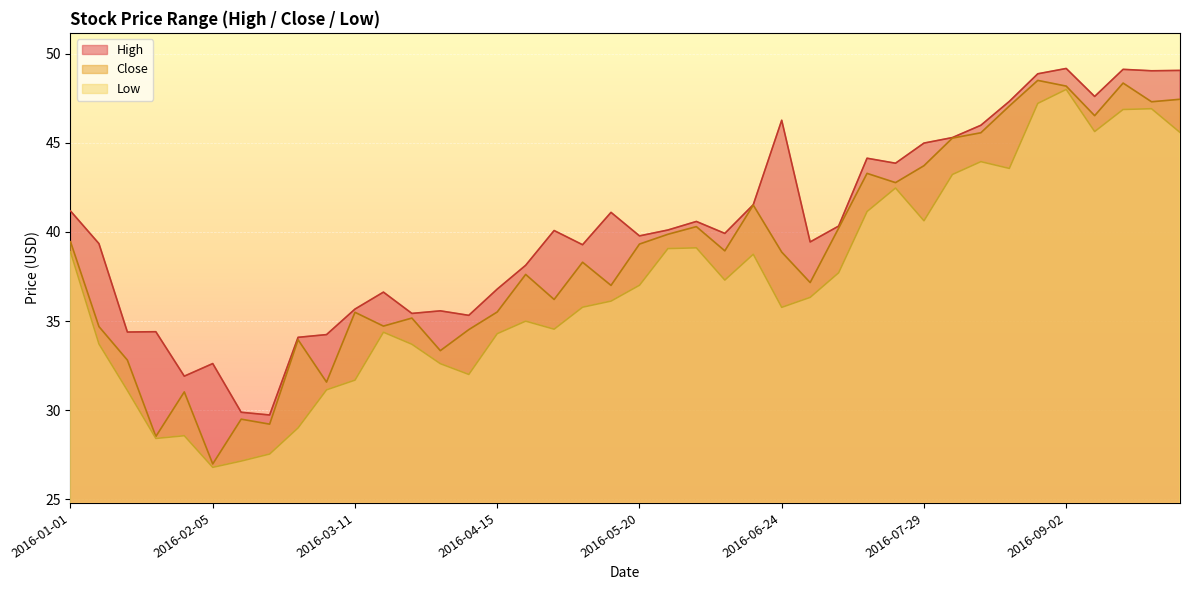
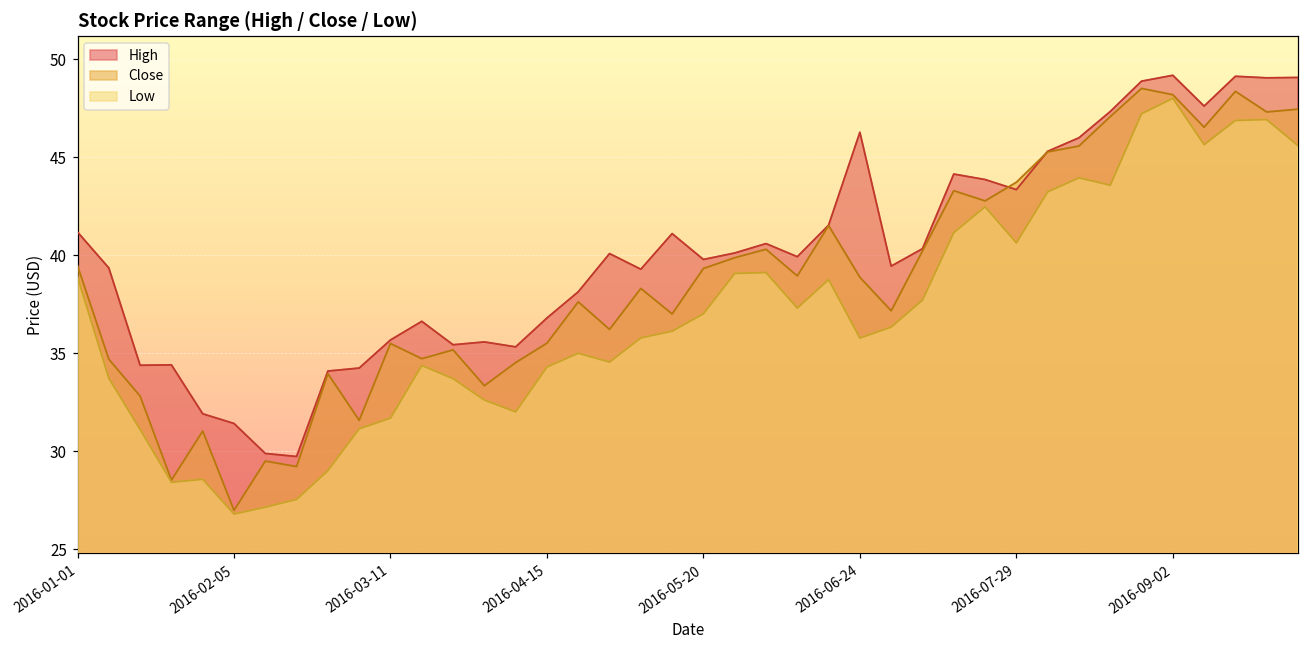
High, 2016-02-05: 32.6 -> 31.4
High, 2016-07-29: 45.0 -> 43.3
